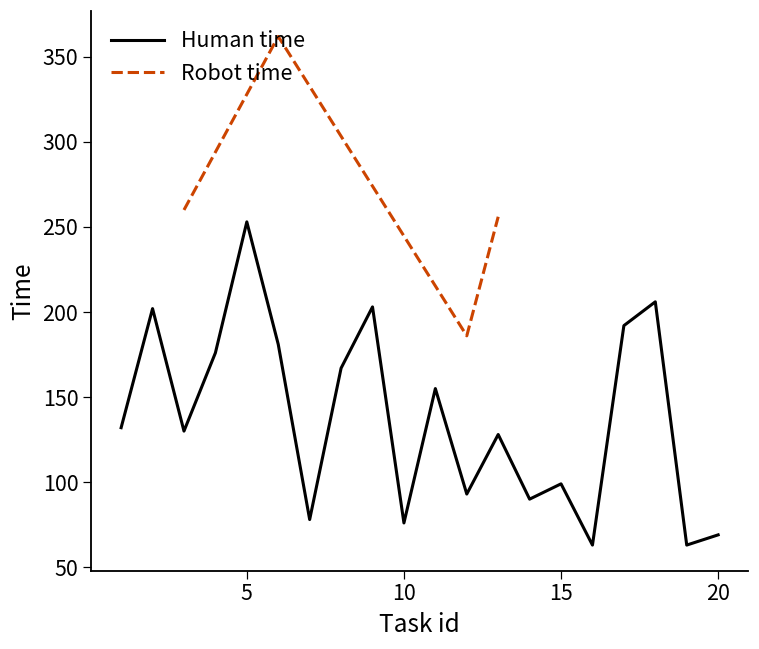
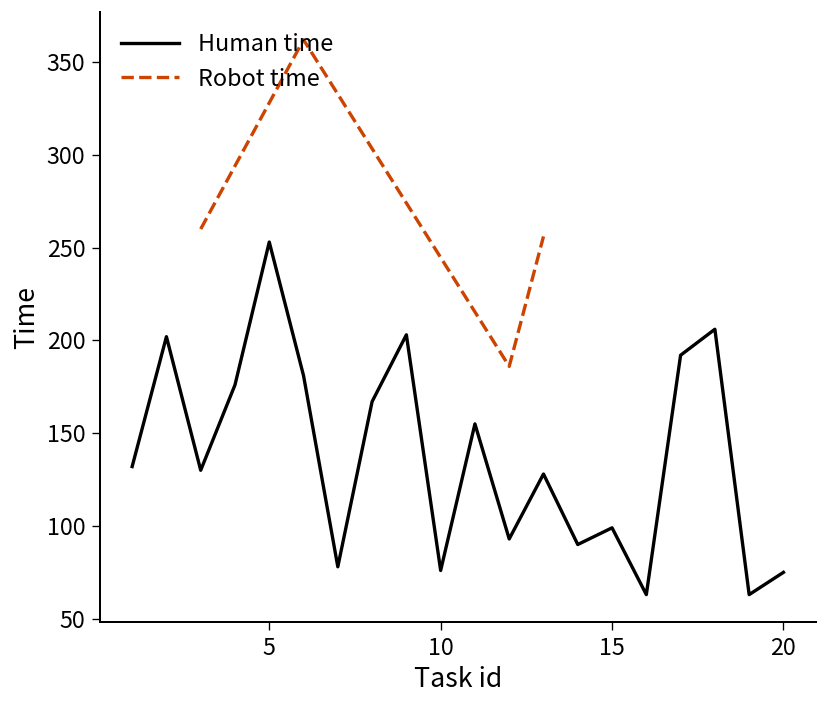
Human time, 20: 69 -> 75
